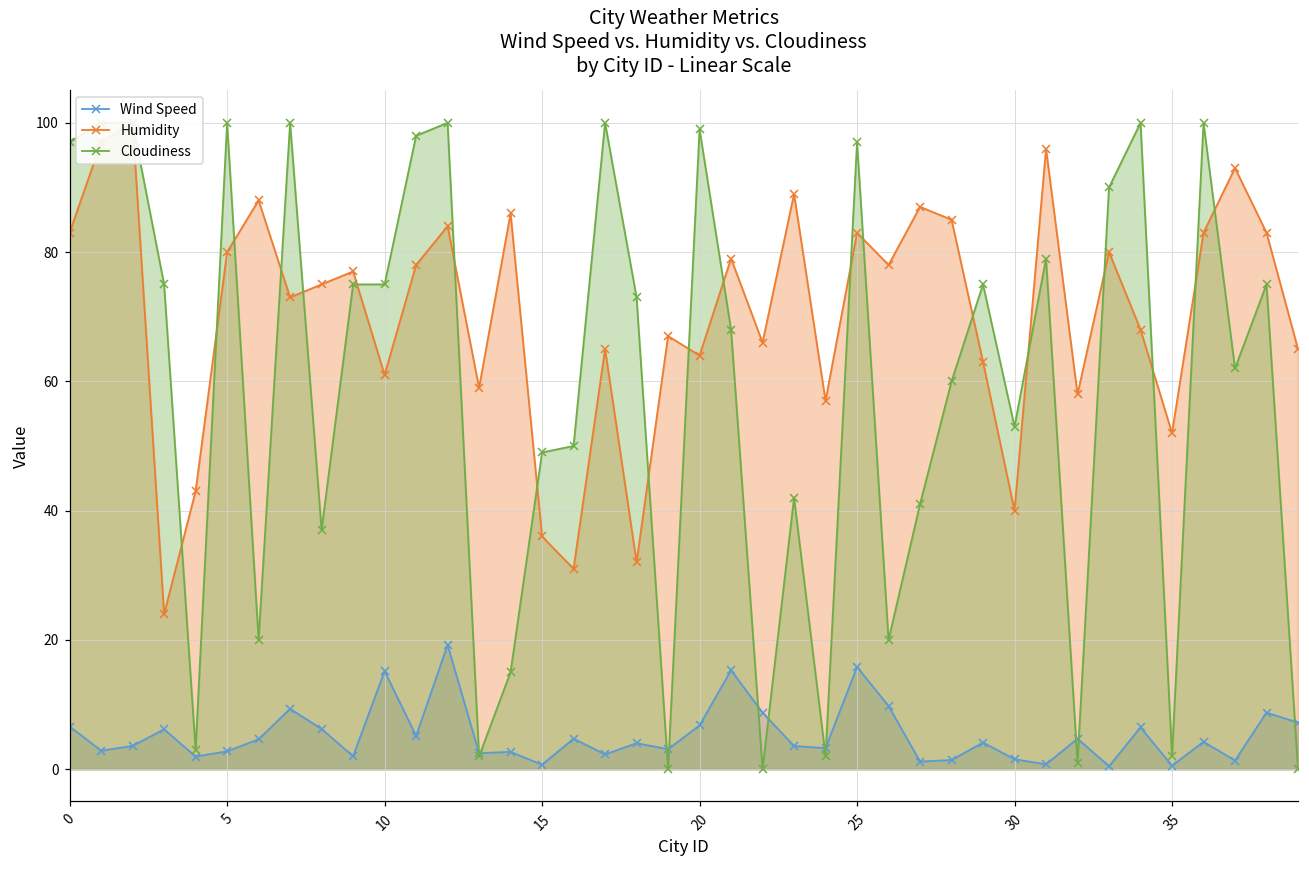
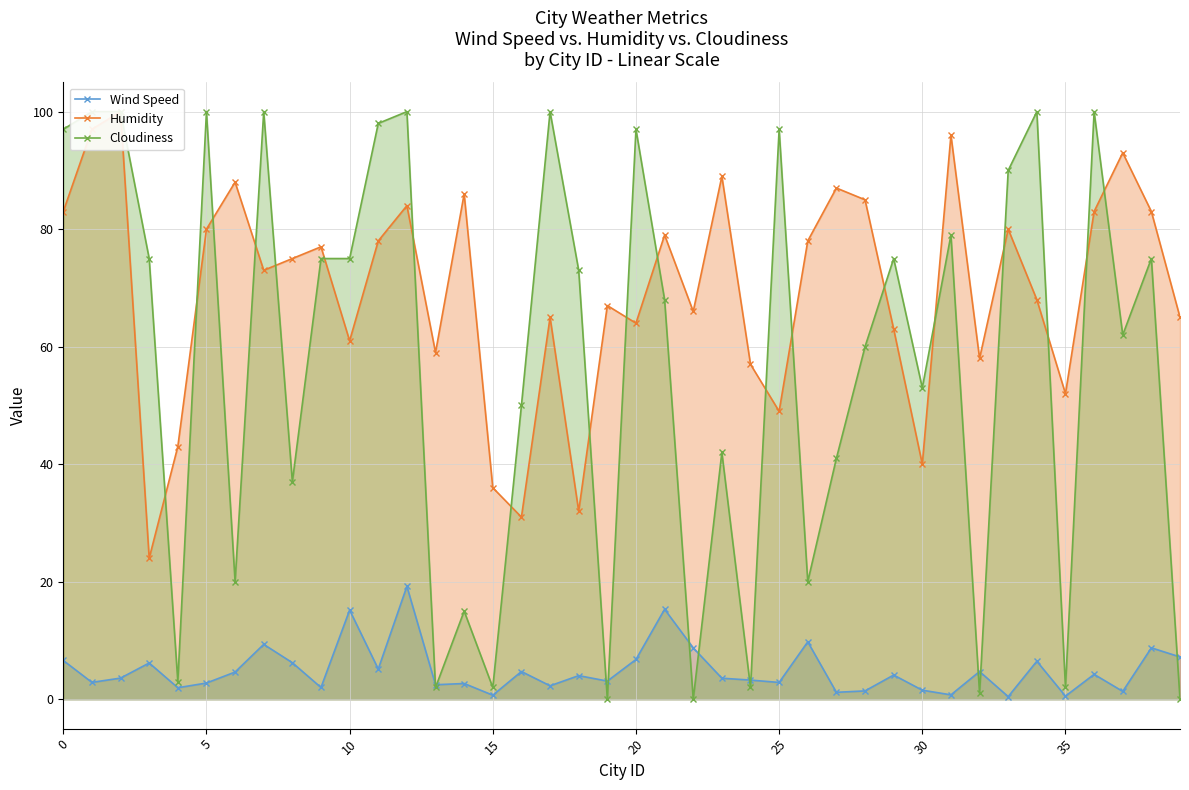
Cloudiness, 15: 49 -> 2
Cloudiness, 20: 99 -> 97
Wind Speed, 25: 16 -> 3
Humidity, 25: 83 -> 49
